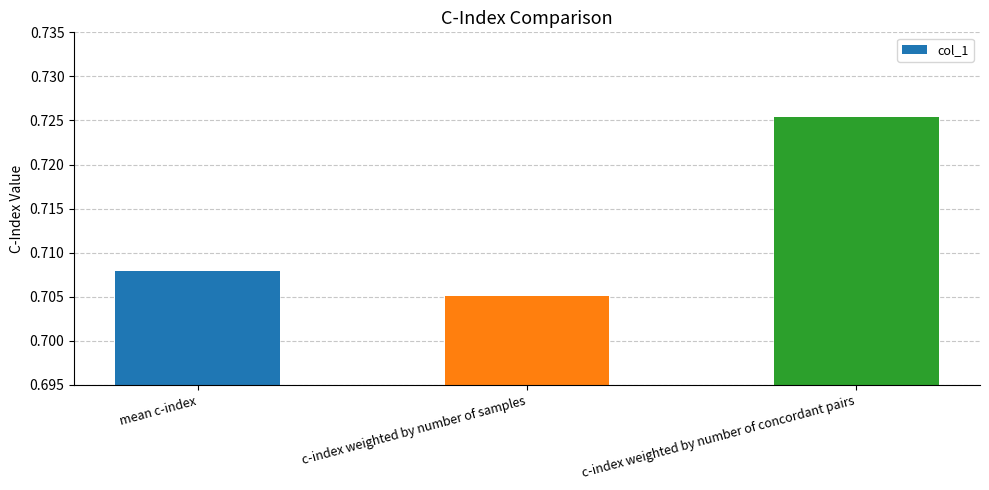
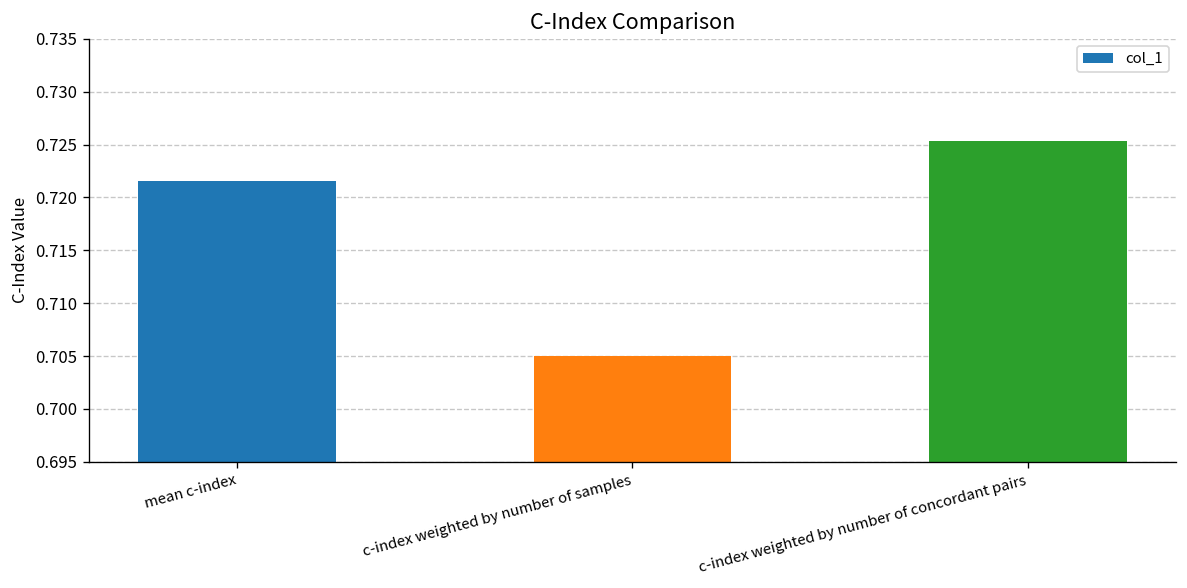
mean c-index: 0.708 -> 0.722
